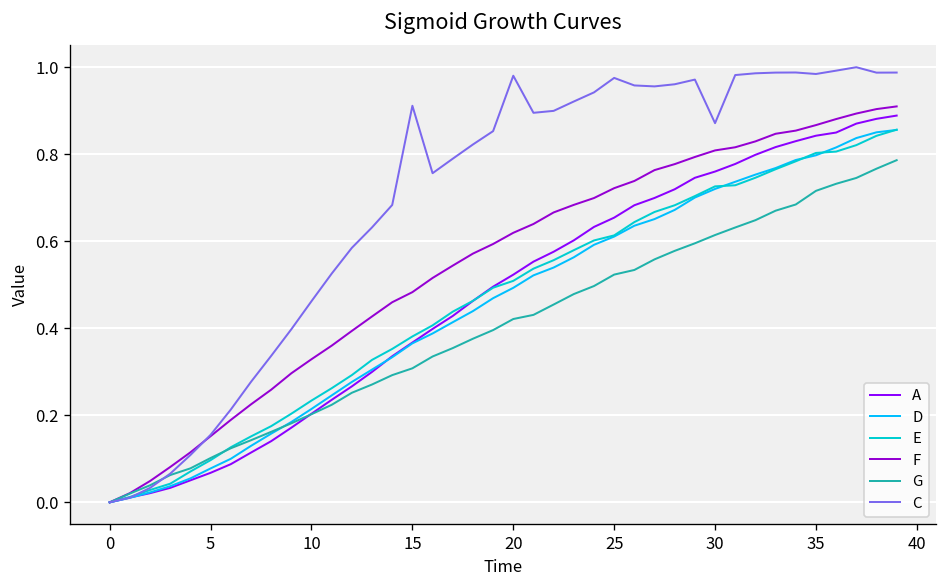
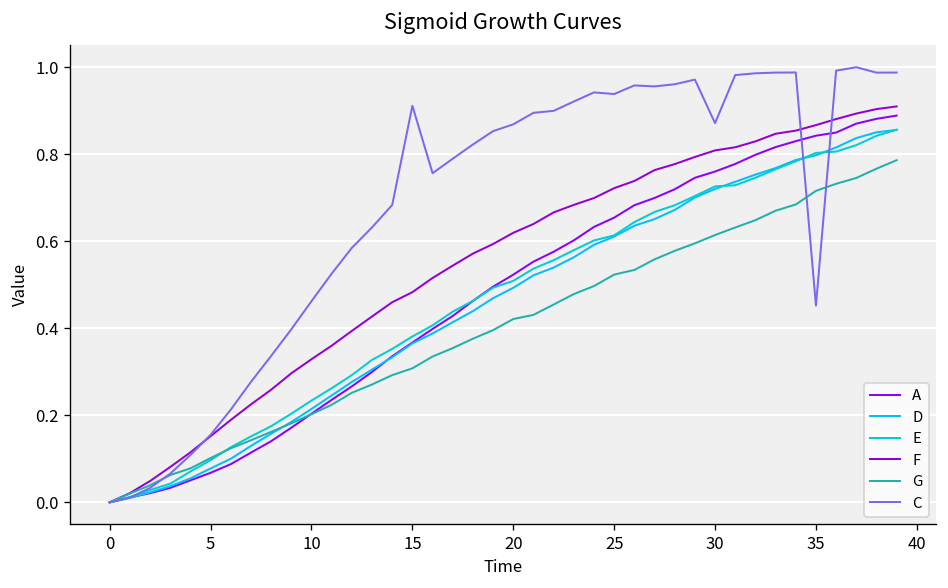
C, 20: 0.98 -> 0.87
C, 25: 0.98 -> 0.94
C, 35: 0.98 -> 0.45
